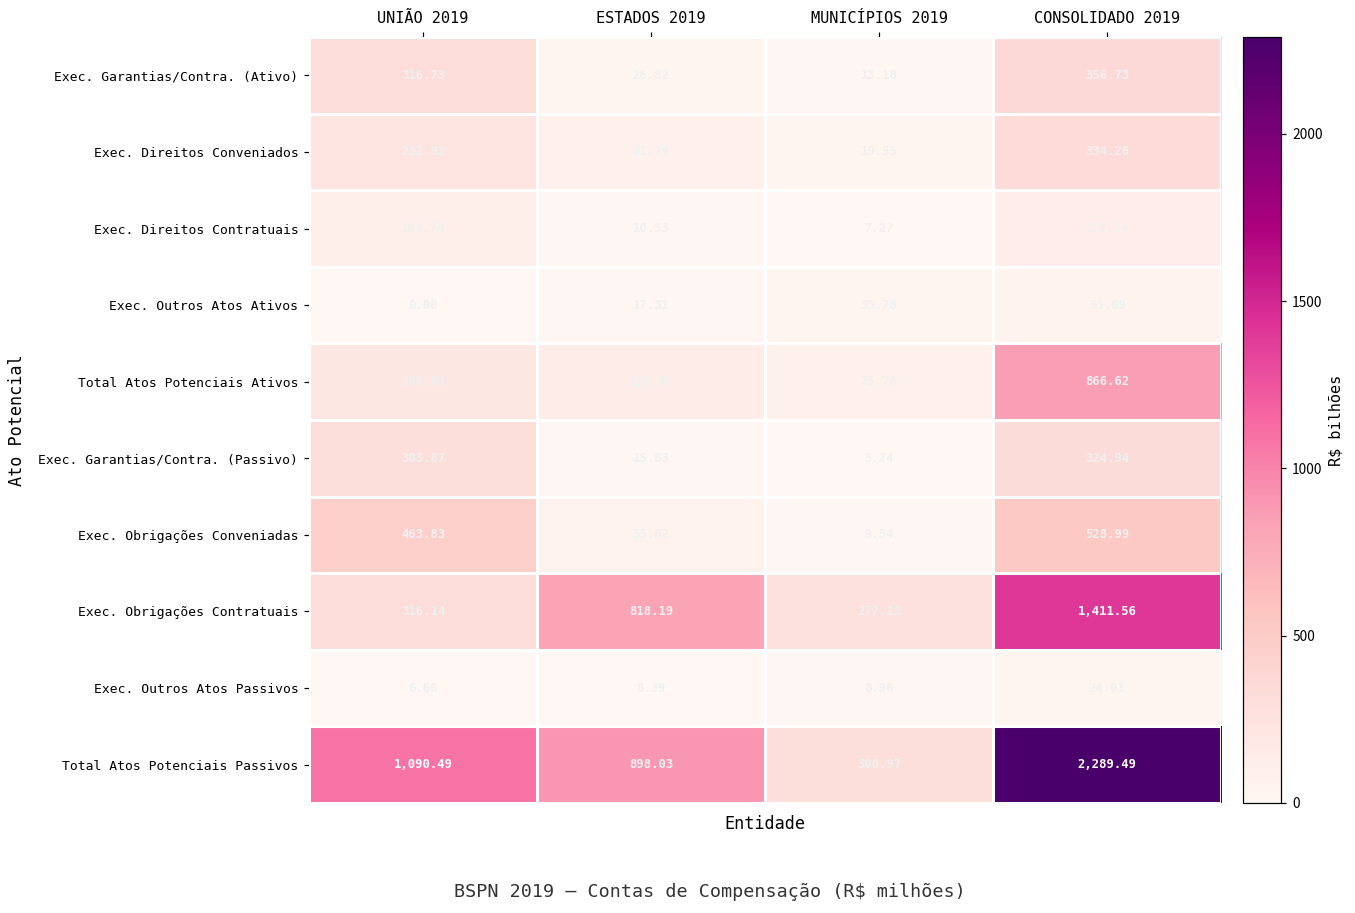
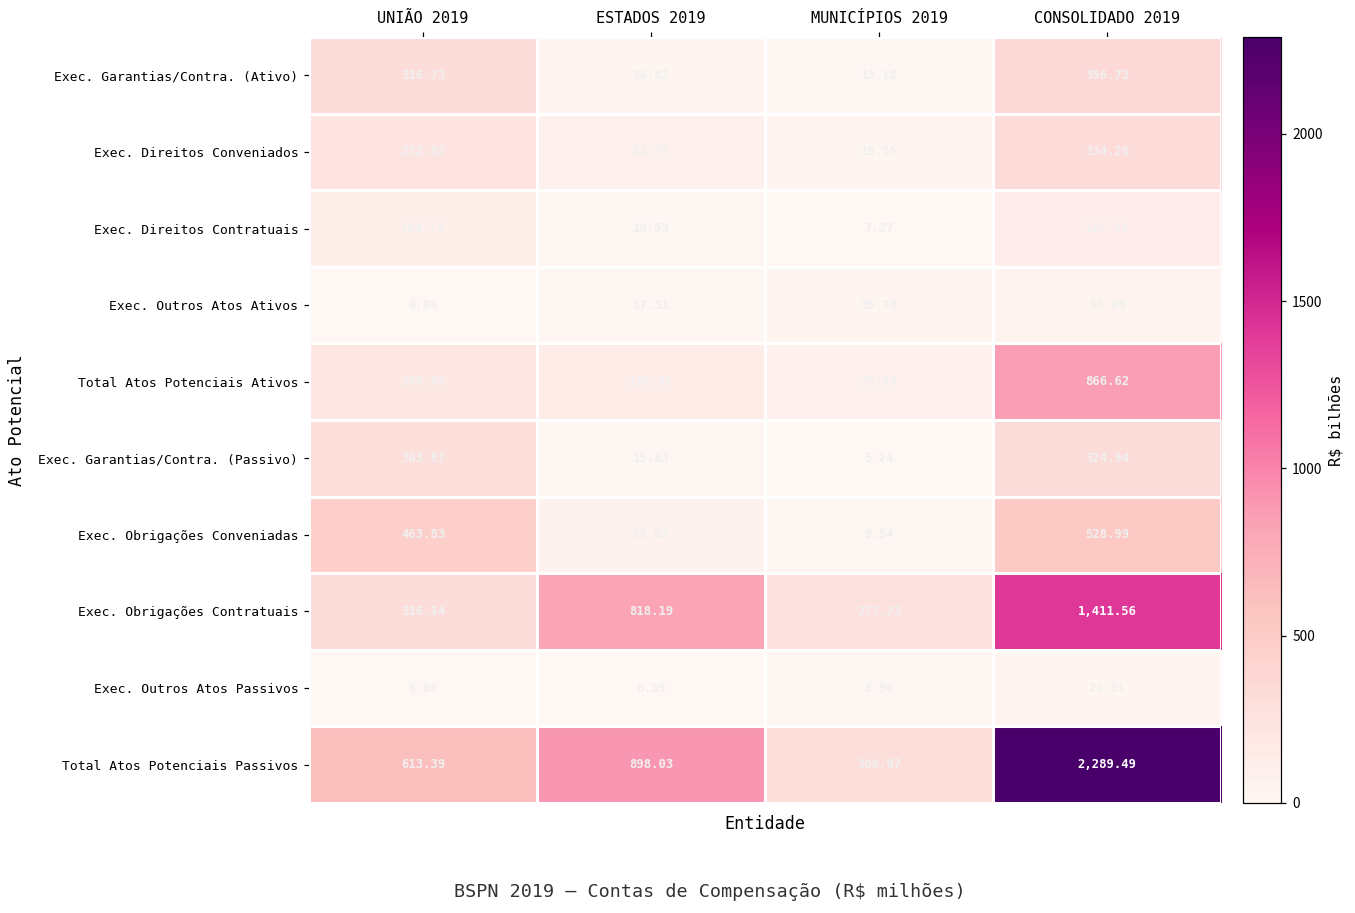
Total Atos Potenciais Passivos, UNIÃO 2019: 1,090.49 -> 613.39
